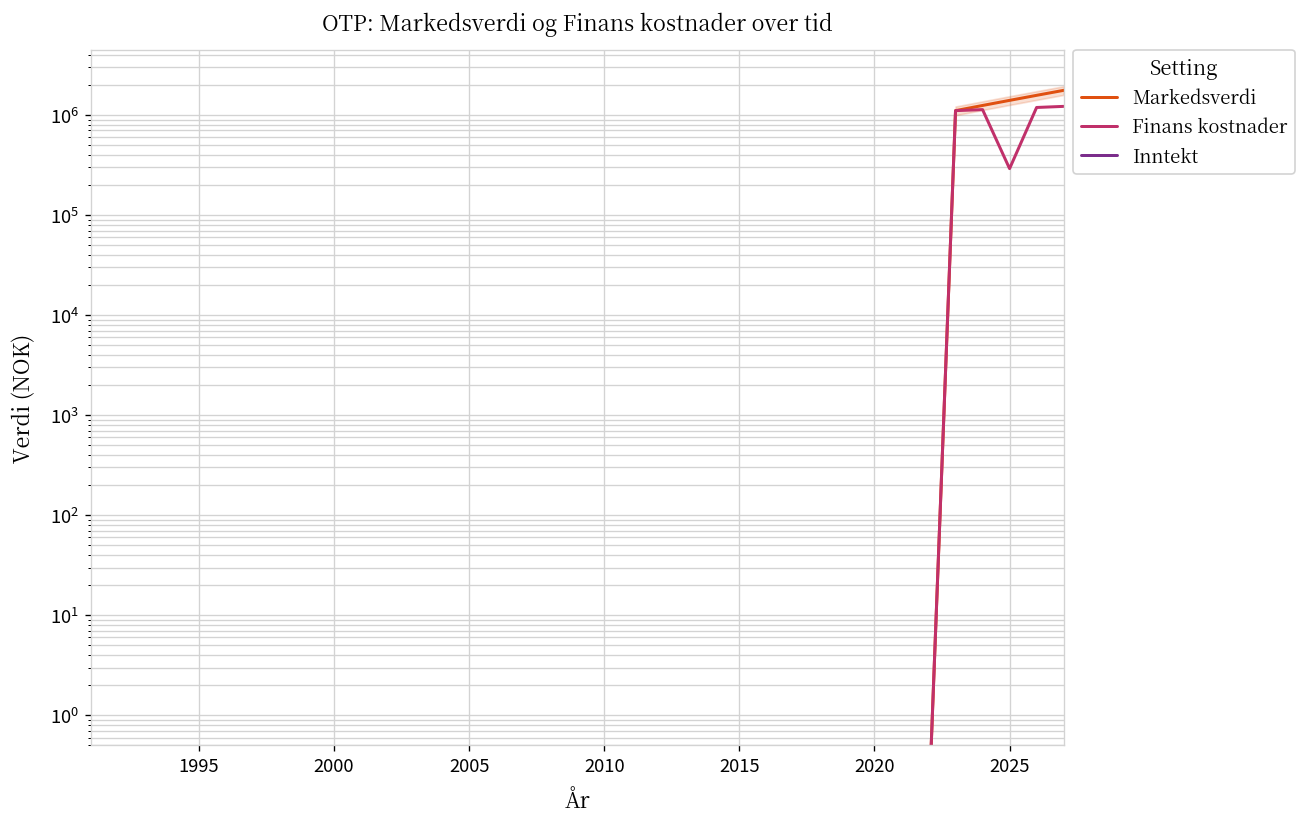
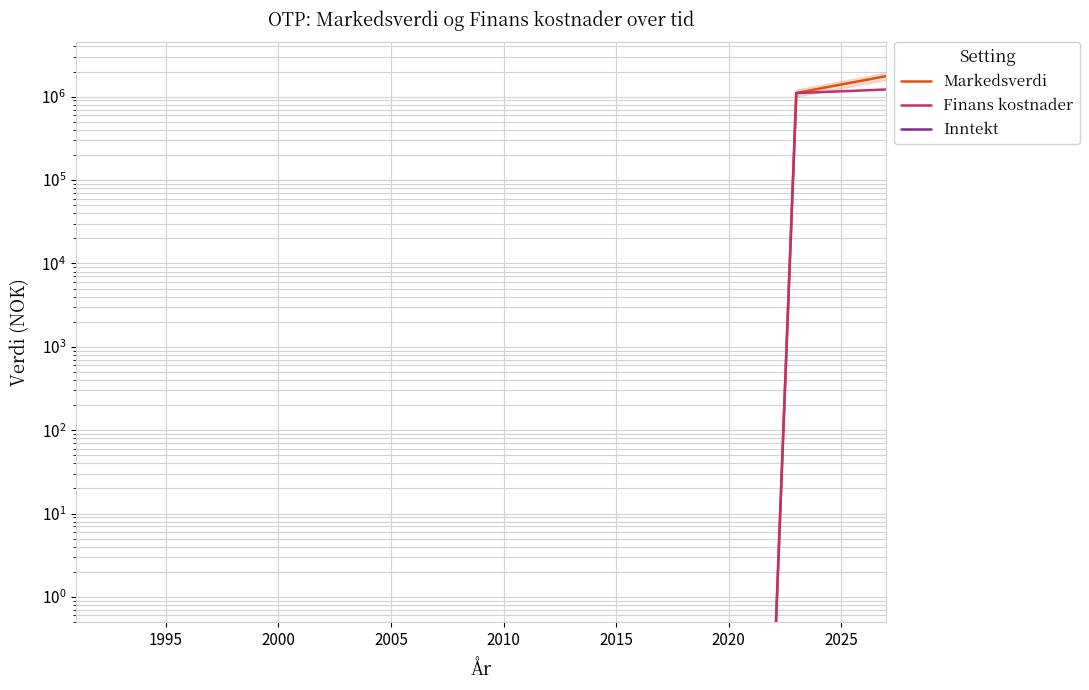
Finans kostnader, 2025: 290000 -> 1200000
